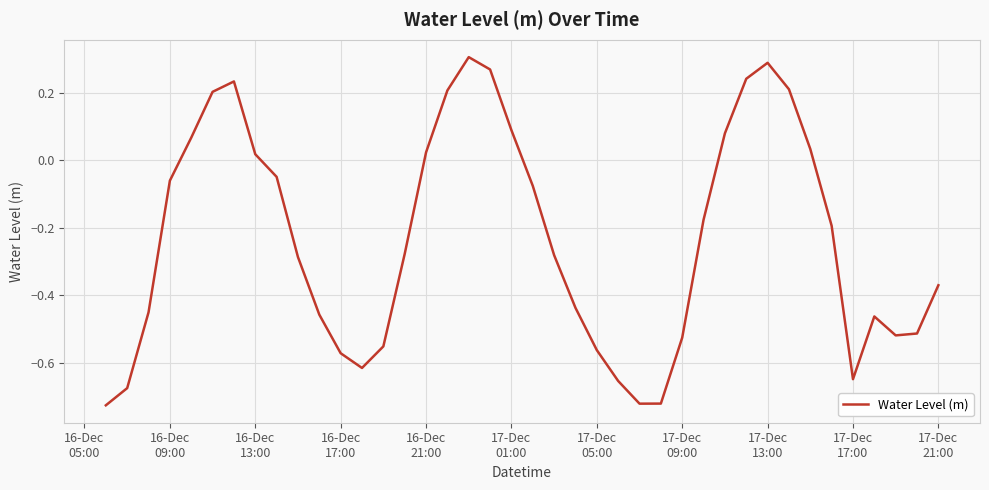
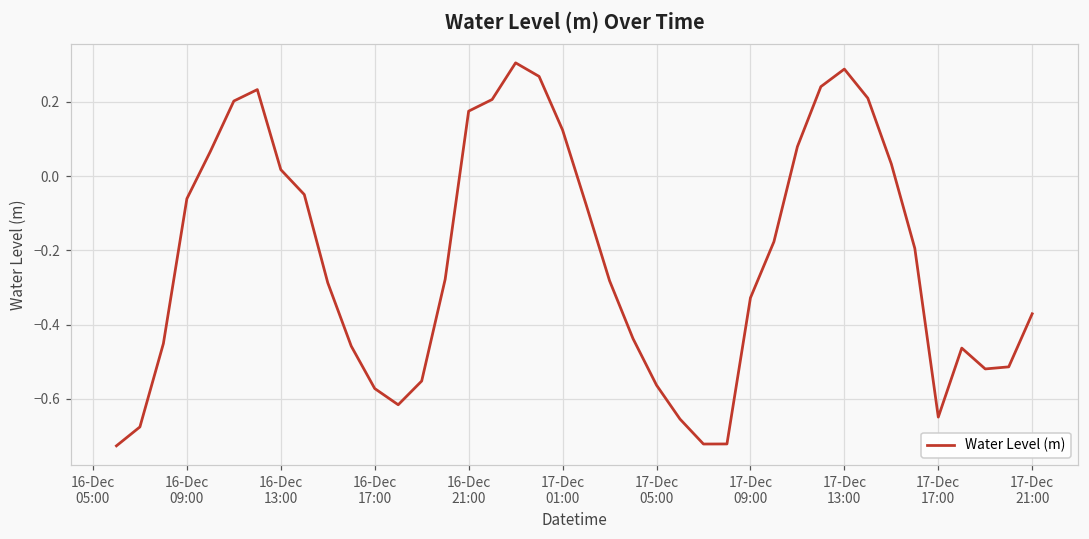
16-Dec 21:00: 0.02 -> 0.18
17-Dec 01:00: 0.09 -> 0.12
17-Dec 09:00: -0.53 -> -0.33
